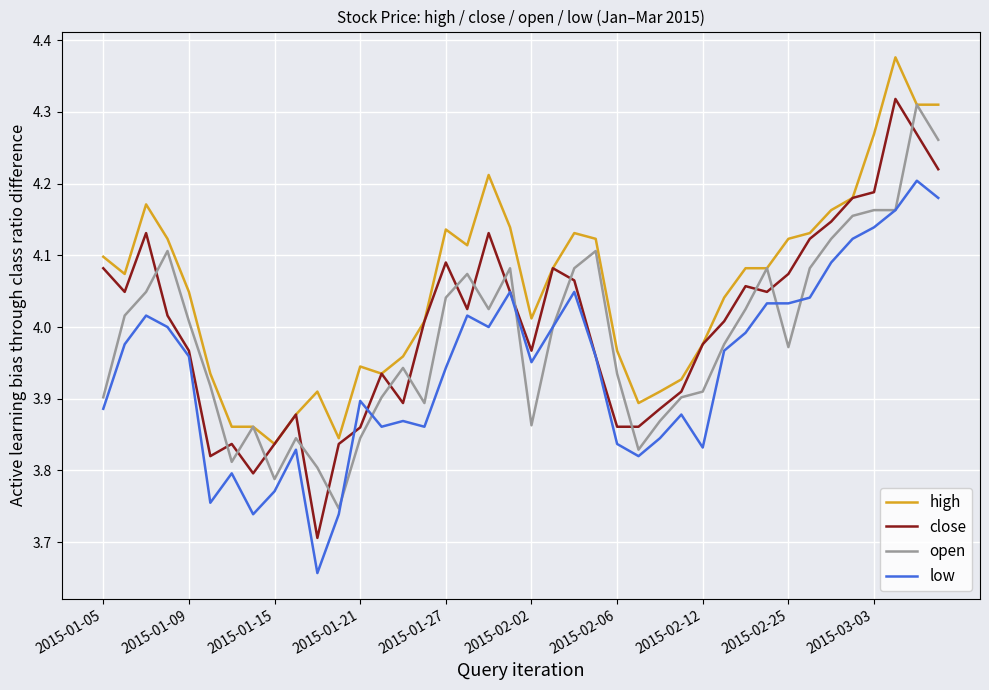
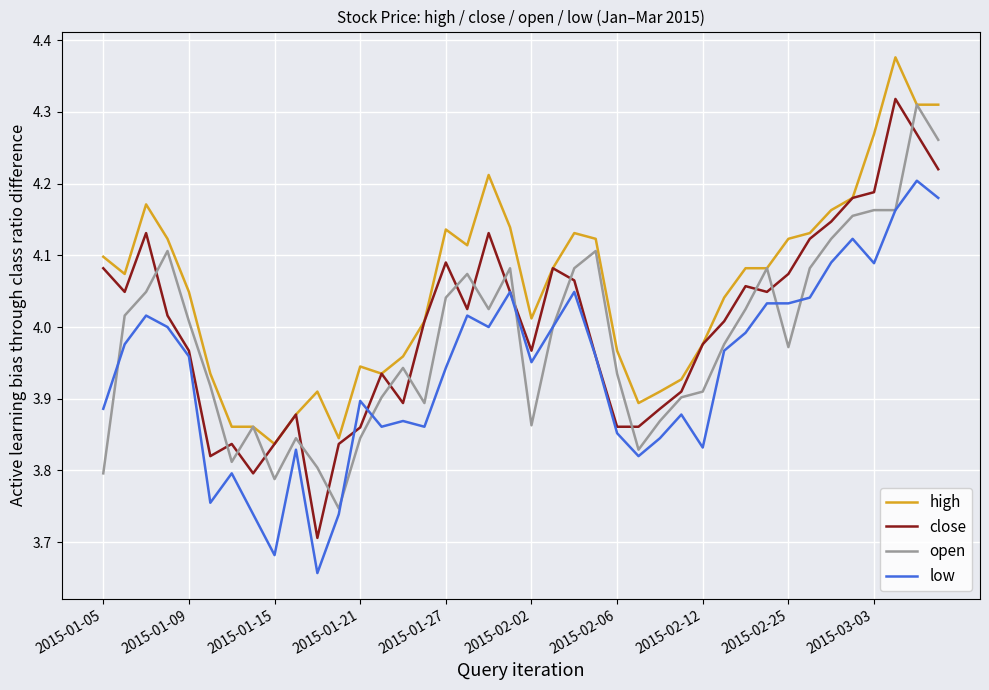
open, 2015-01-05: 3.90 -> 3.80
low, 2015-01-15: 3.77 -> 3.68
low, 2015-02-06: 3.84 -> 3.85
low, 2015-03-03: 4.14 -> 4.09
